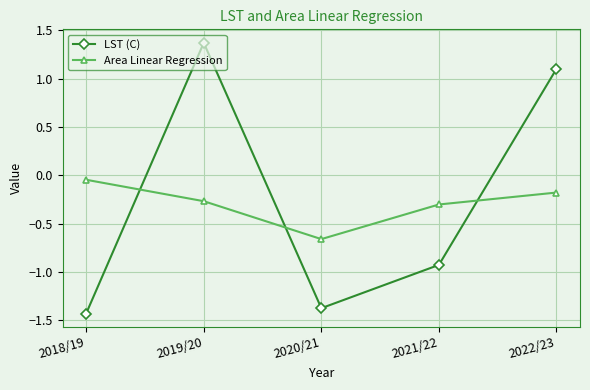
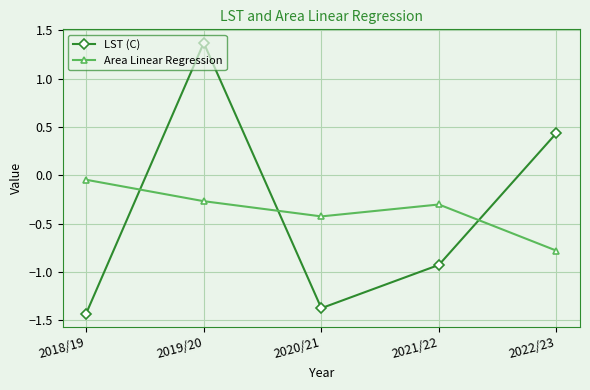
Area Linear Regression, 2020/21: -0.7 -> -0.4
LST (C), 2022/23: 1.1 -> 0.4
Area Linear Regression, 2022/23: -0.2 -> -0.8
